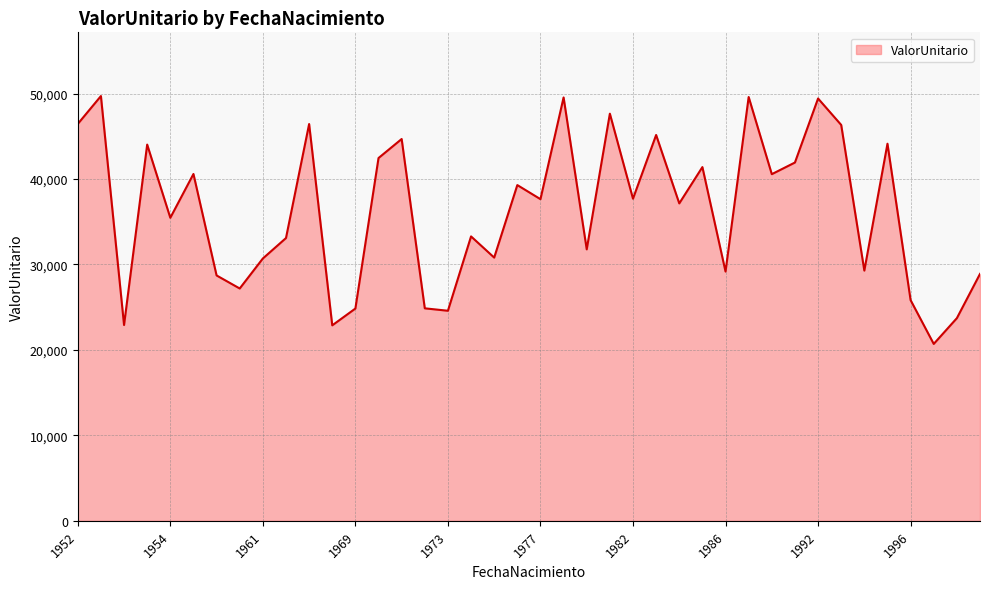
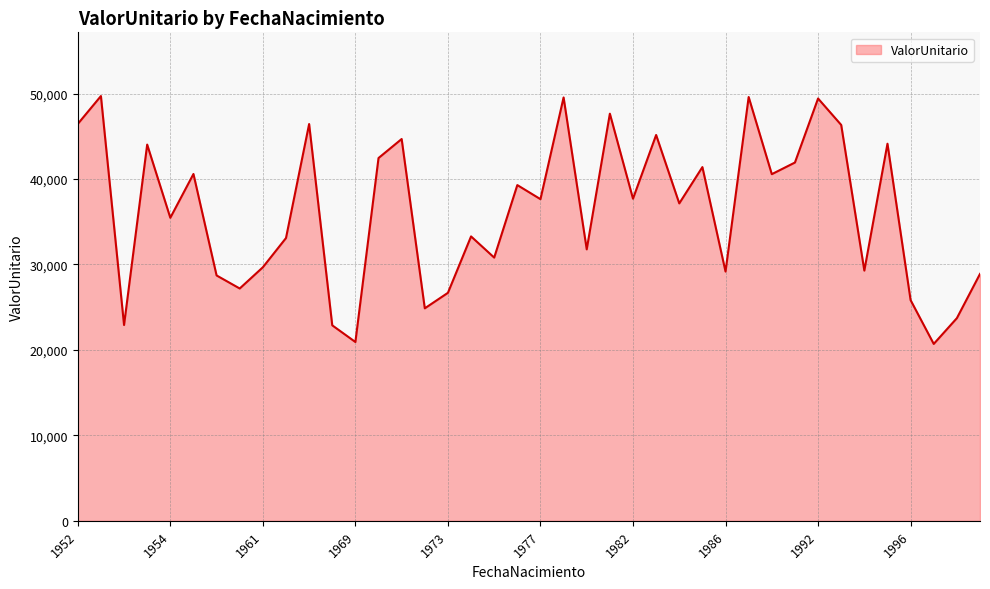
1961: 31,000 -> 30,000
1969: 25,000 -> 21,000
1973: 25,000 -> 27,000
